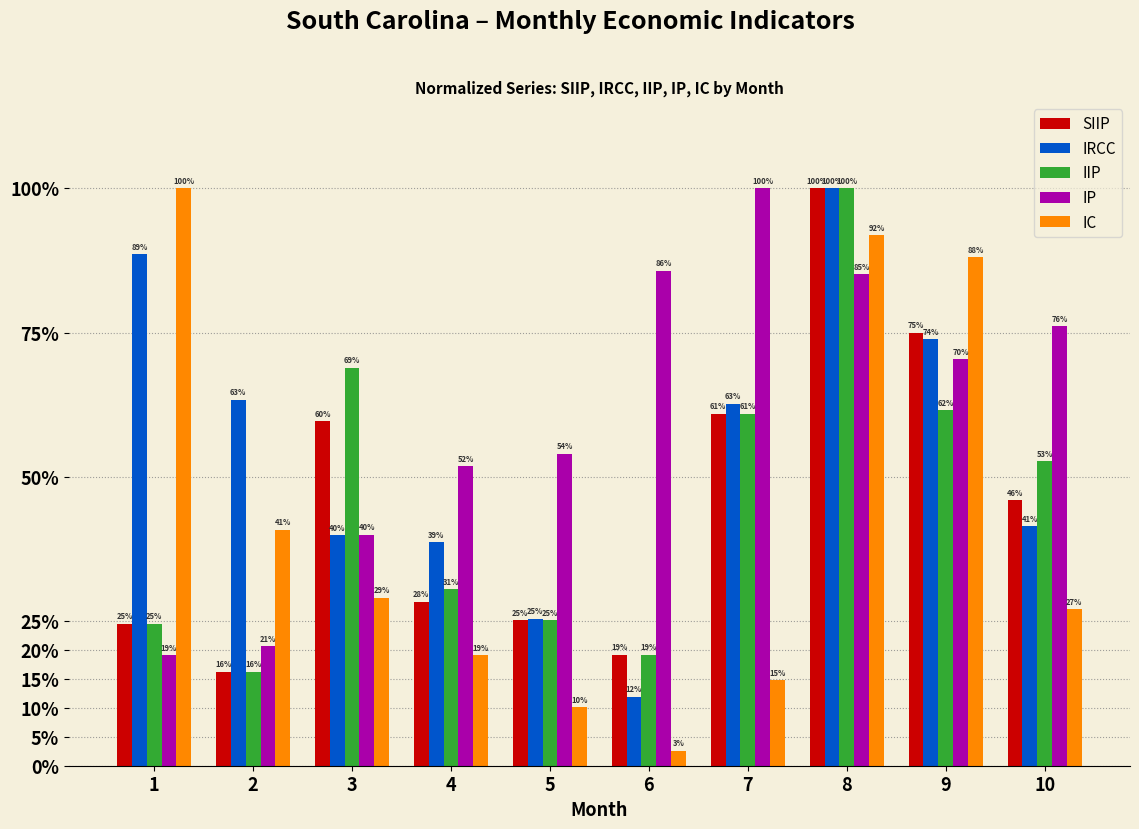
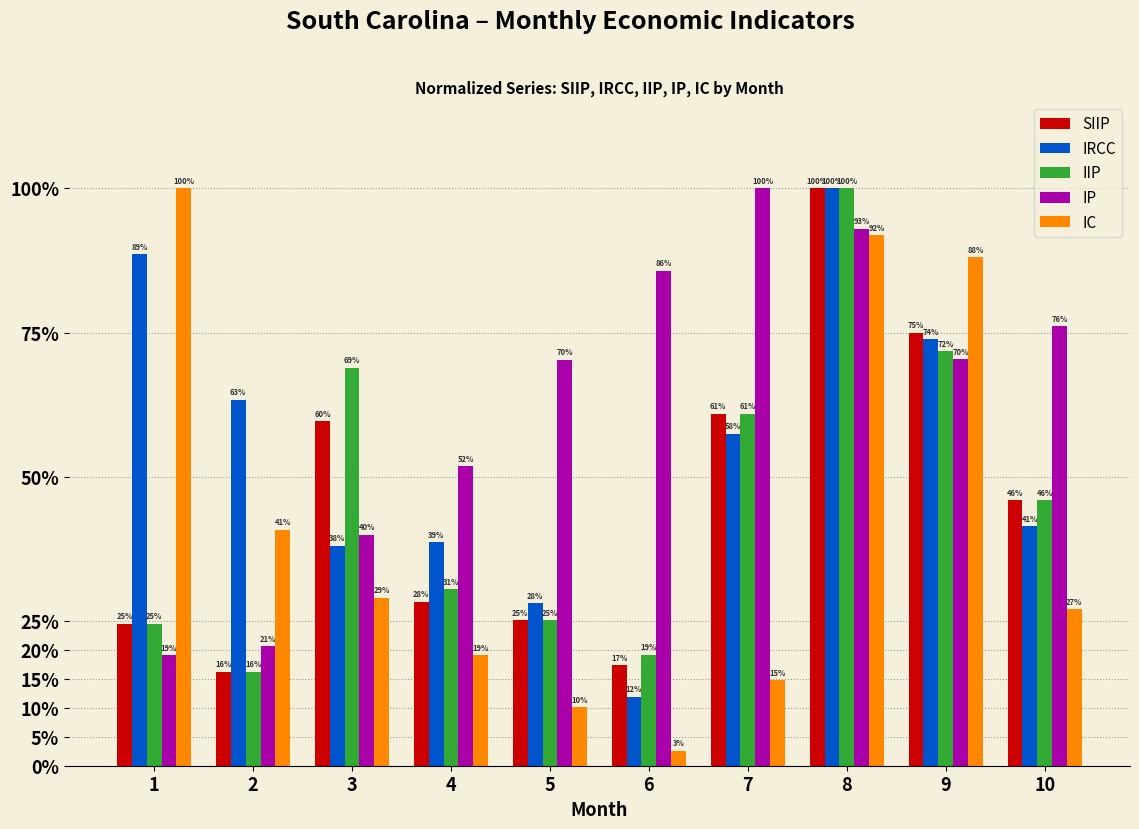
IRCC, 3: 40% -> 38%
IRCC, 5: 25% -> 28%
IP, 5: 54% -> 70%
SIIP, 6: 19% -> 17%
IRCC, 7: 63% -> 58%
IP, 8: 85% -> 93%
IIP, 9: 62% -> 72%
IIP, 10: 53% -> 46%
